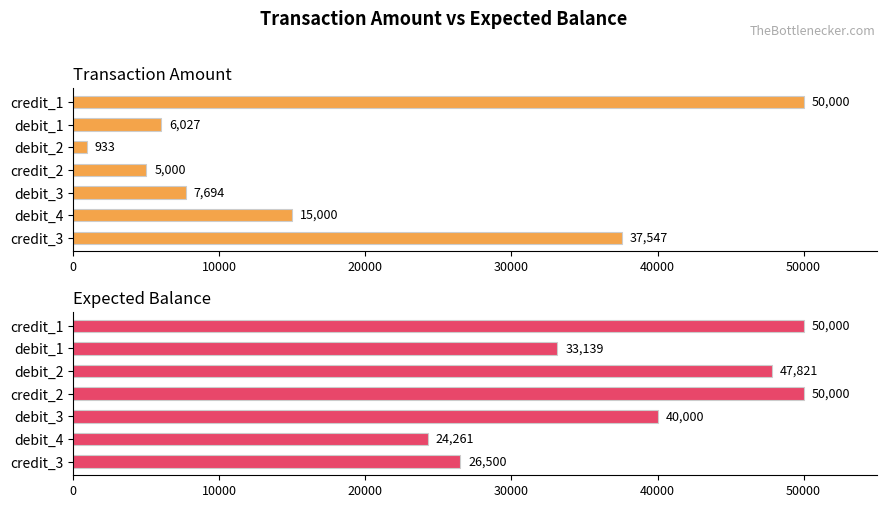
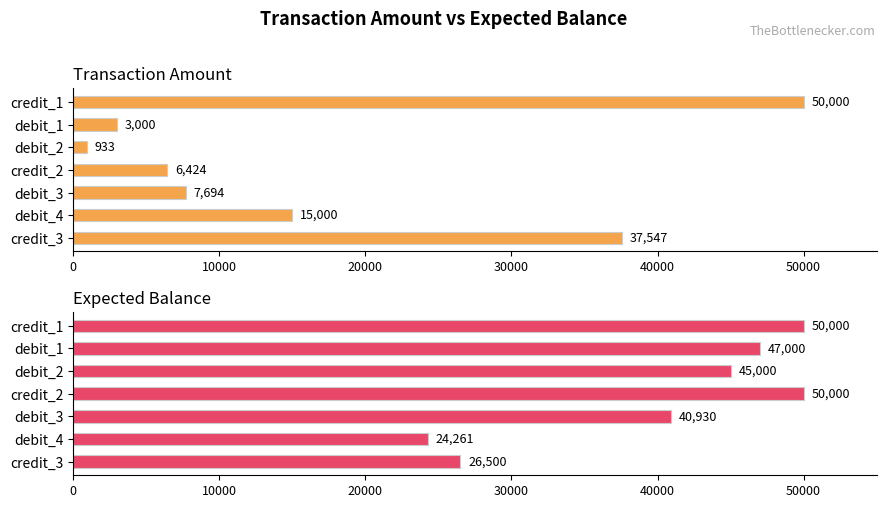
Transaction Amount, debit_1: 6,027 -> 3,000
Transaction Amount, credit_2: 5,000 -> 6,424
Expected Balance, debit_1: 33,139 -> 47,000
Expected Balance, debit_2: 47,821 -> 45,000
Expected Balance, debit_3: 40,000 -> 40,930
